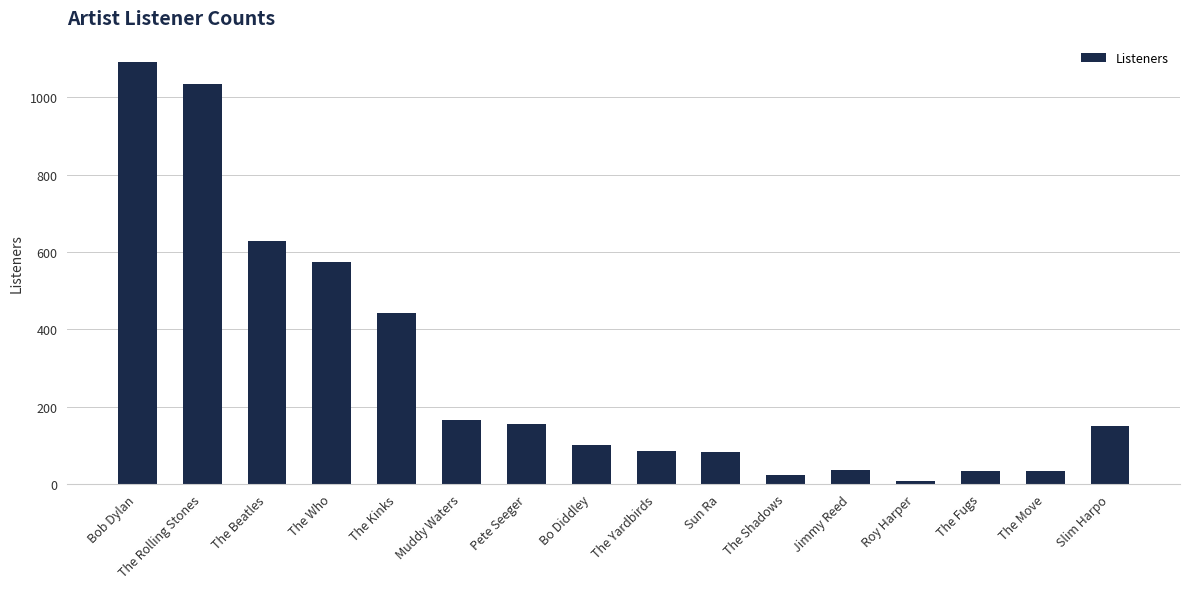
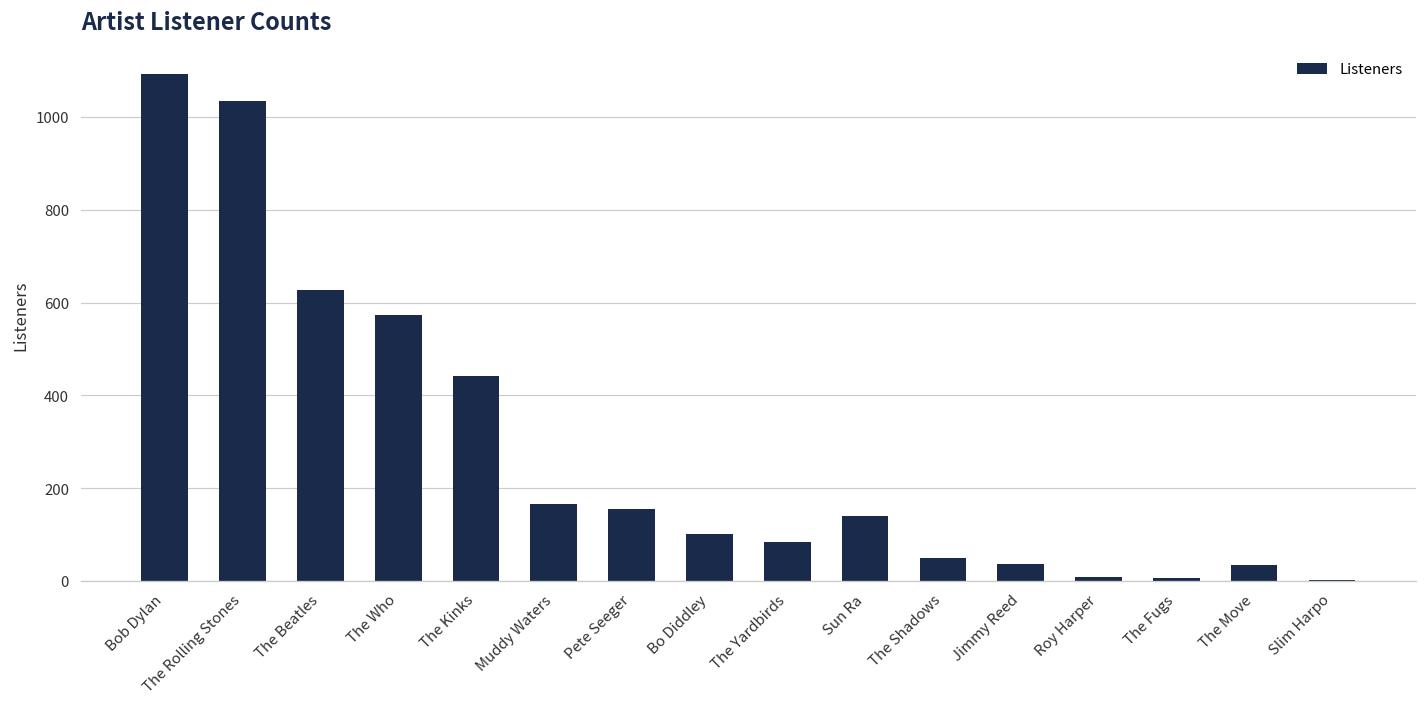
Sun Ra: 80 -> 140
The Shadows: 20 -> 50
The Fugs: 30 -> 10
Slim Harpo: 150 -> 0
